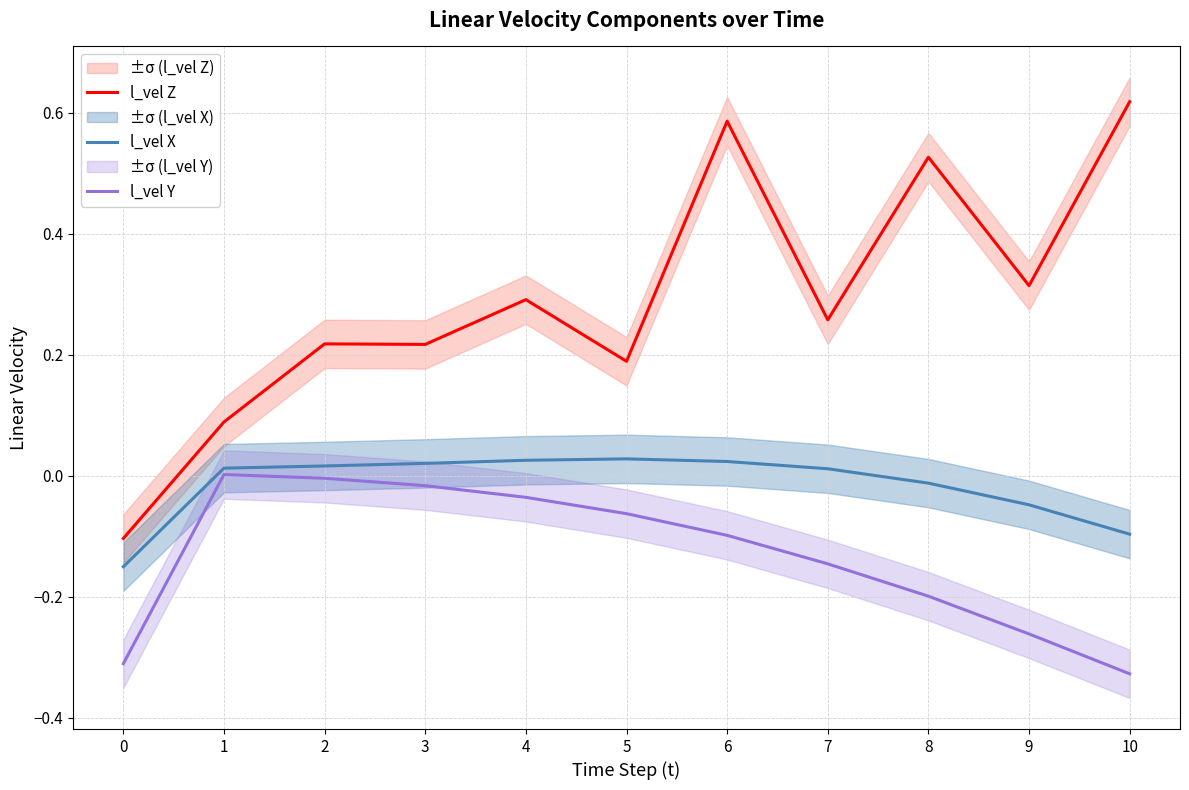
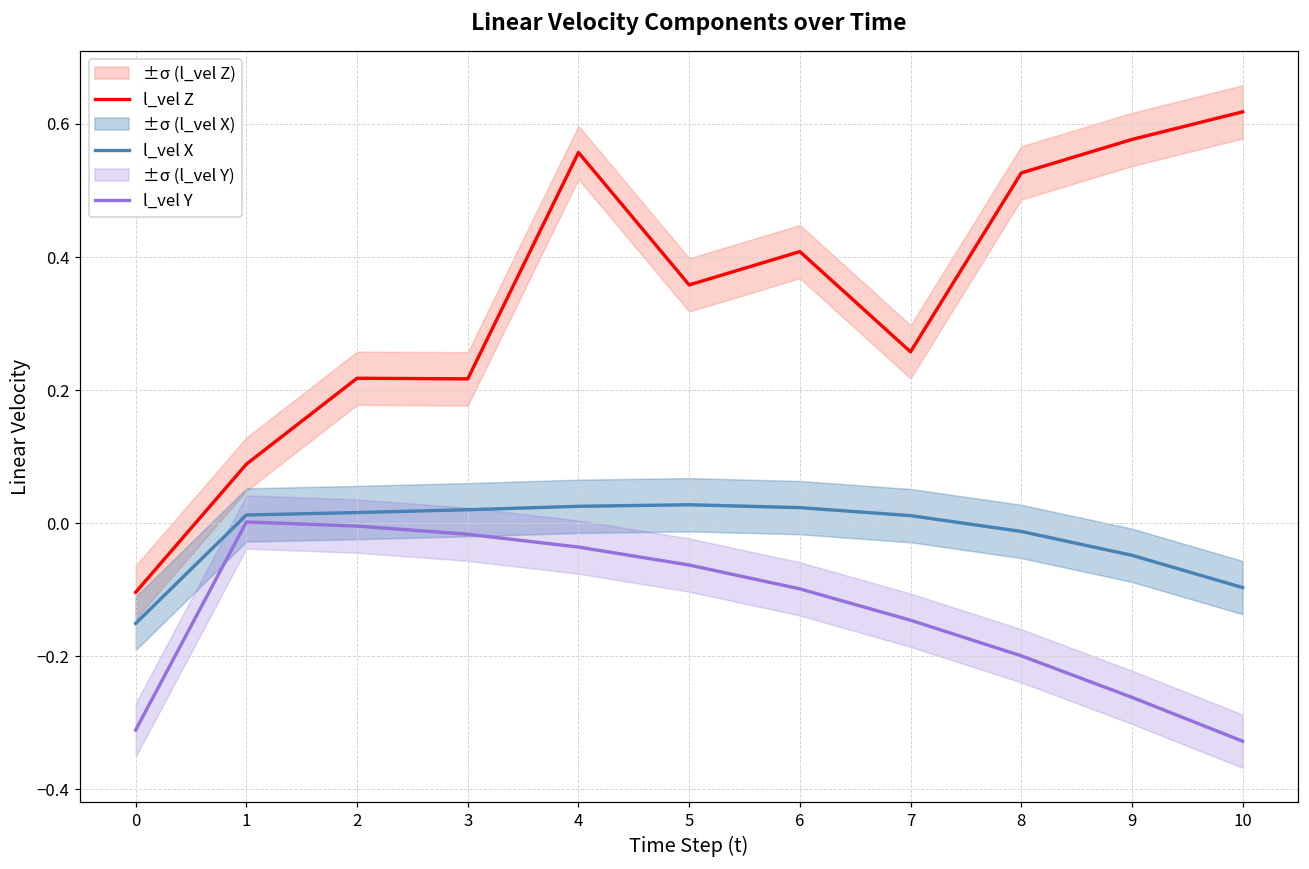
l_vel Z, 4: 0.29 -> 0.56
l_vel Z, 5: 0.19 -> 0.36
l_vel Z, 6: 0.59 -> 0.41
l_vel Z, 9: 0.31 -> 0.58
